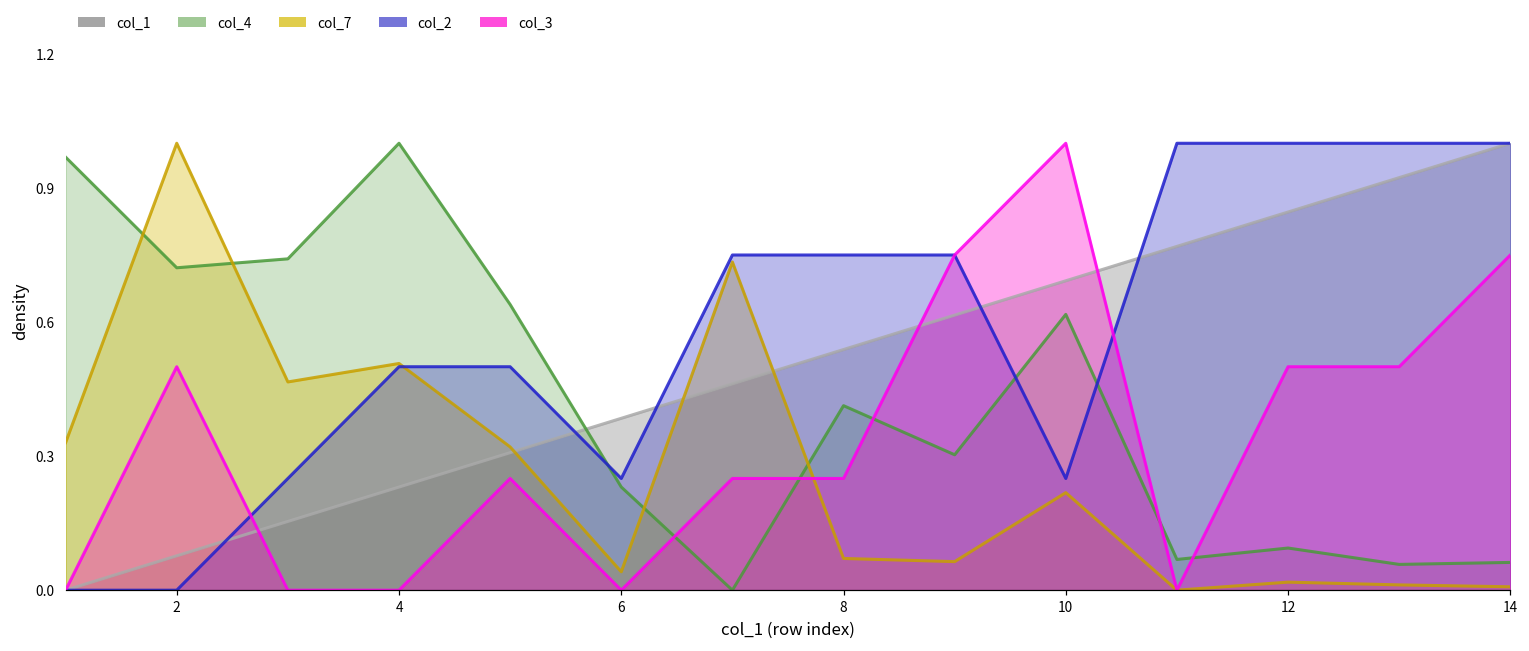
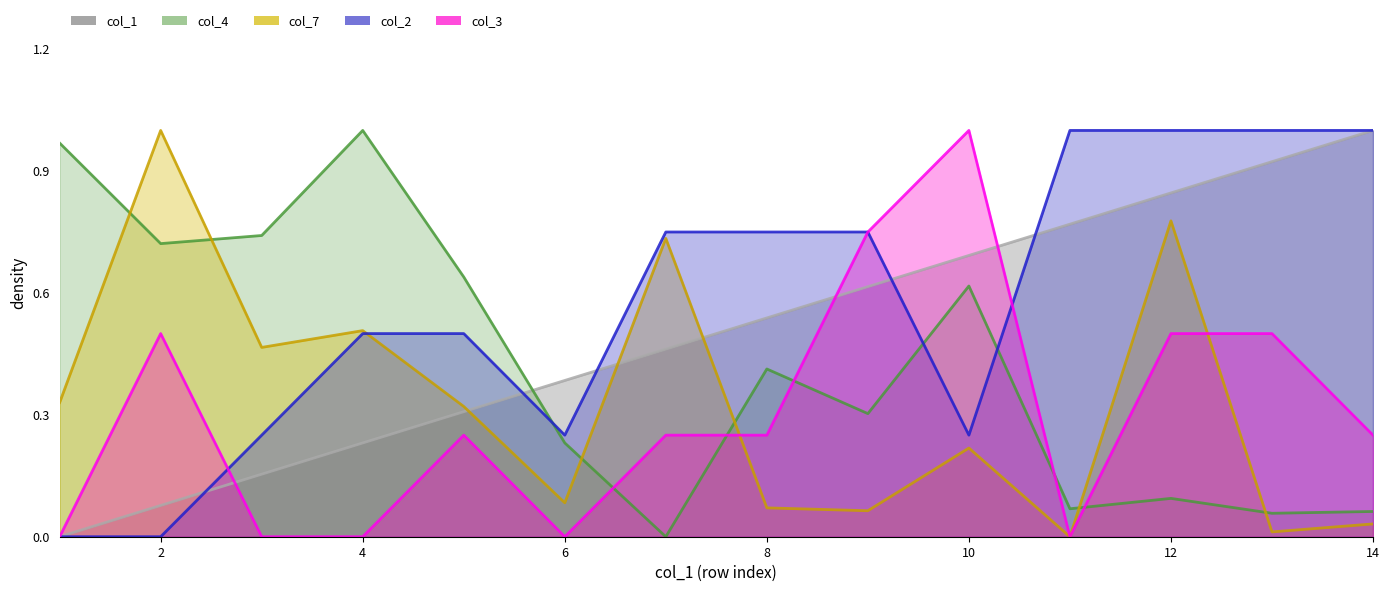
col_7, 6: 0.04 -> 0.08
col_7, 12: 0.02 -> 0.78
col_7, 14: 0.01 -> 0.03
col_3, 14: 0.75 -> 0.25
